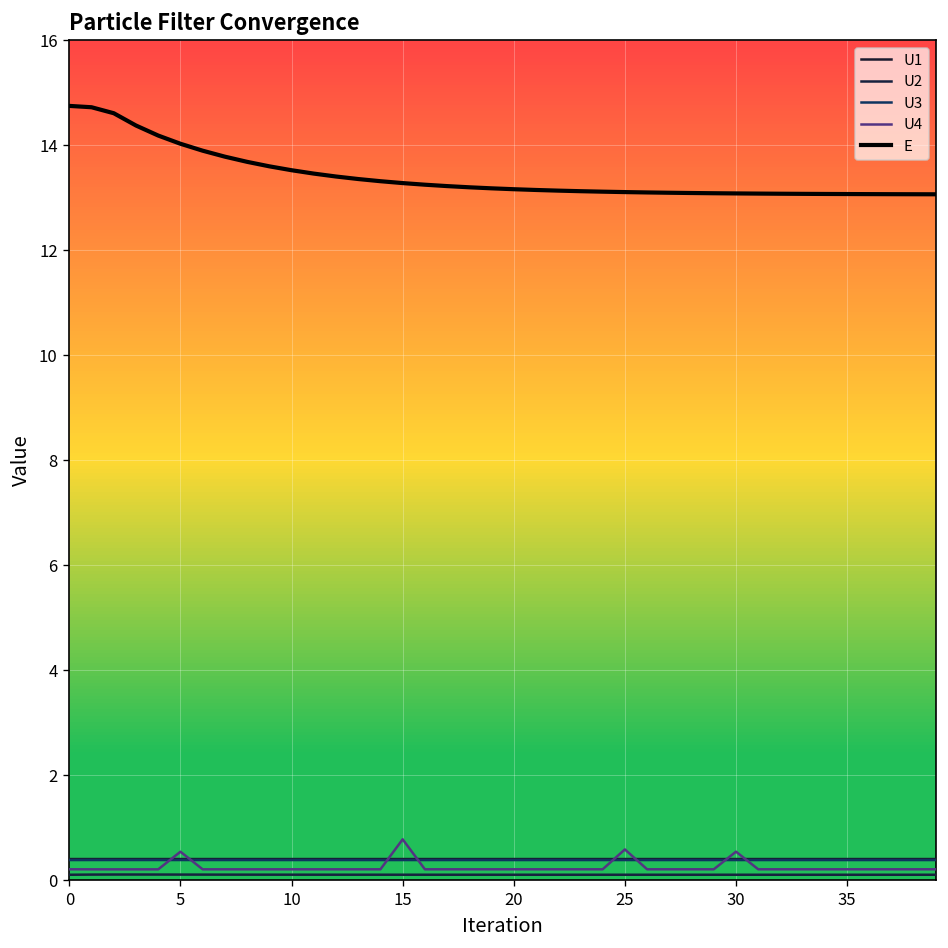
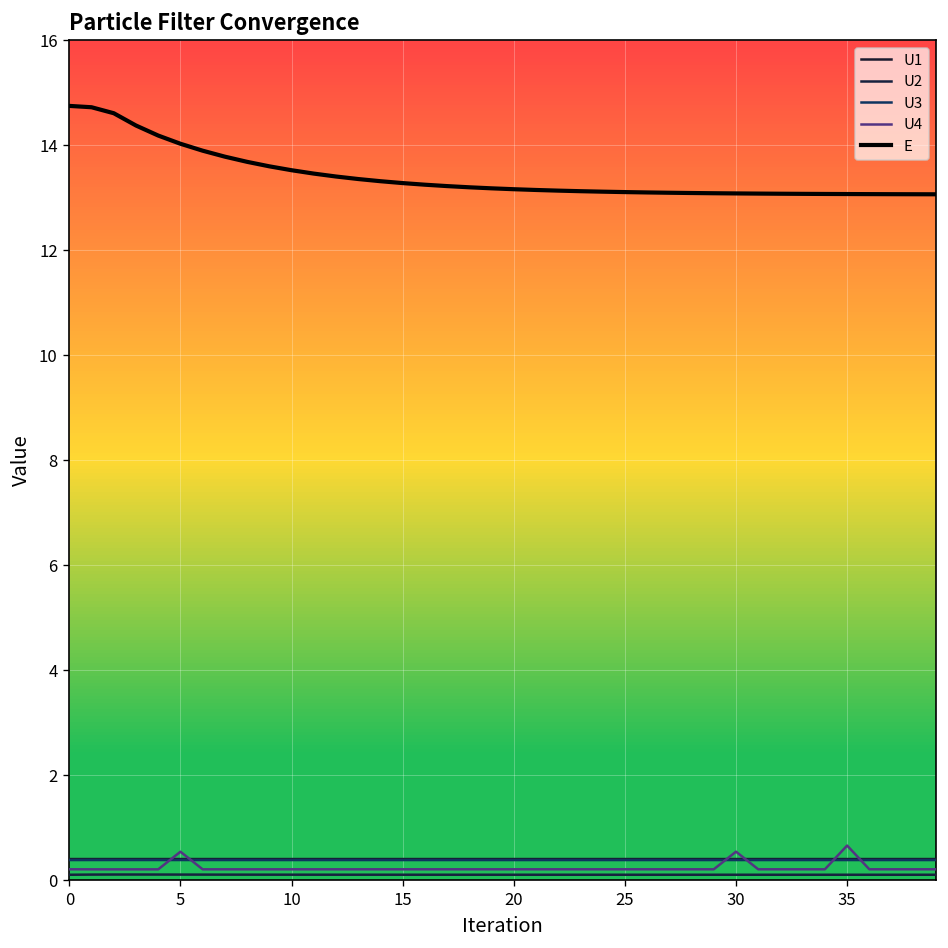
U4, 15: 0.8 -> 0.2
U4, 25: 0.6 -> 0.2
U4, 35: 0.2 -> 0.7
